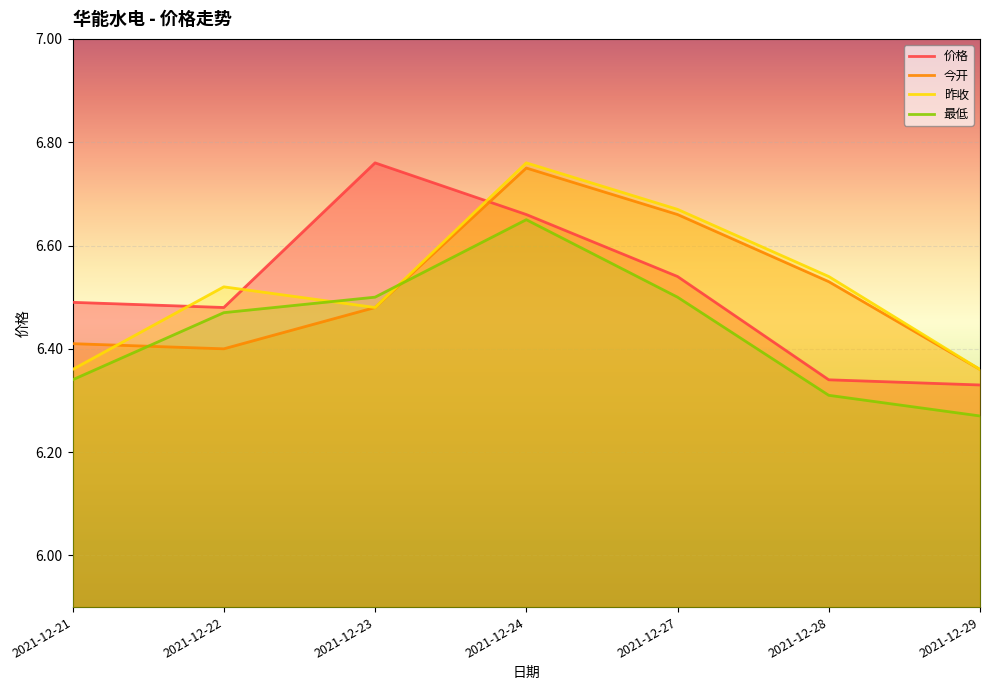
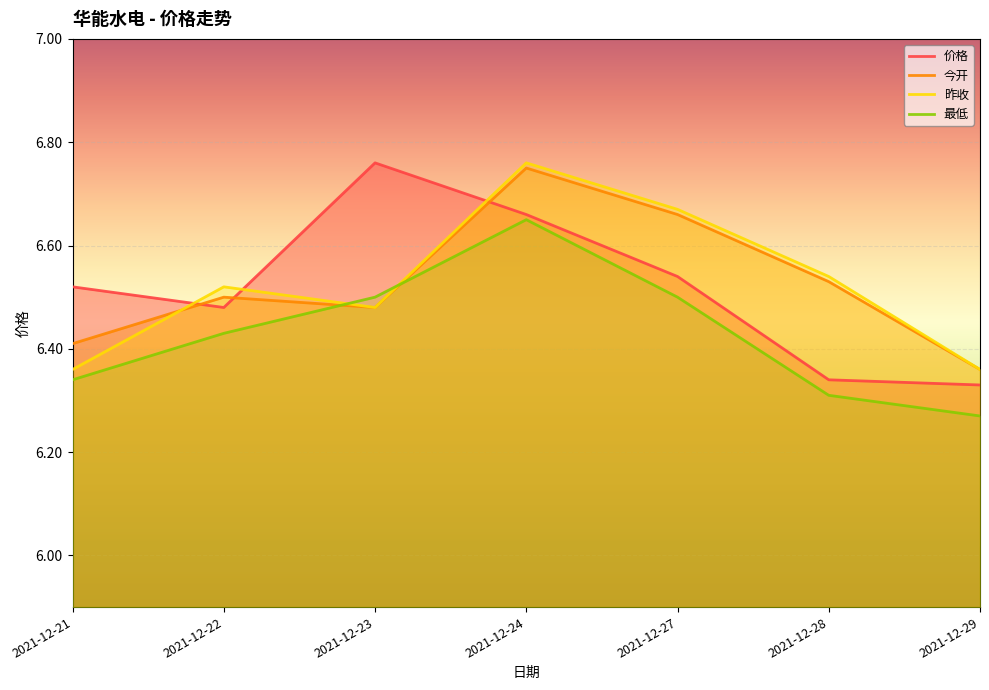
价格, 2021-12-21: 6.49 -> 6.52
今开, 2021-12-22: 6.4 -> 6.5
最低, 2021-12-22: 6.47 -> 6.43
